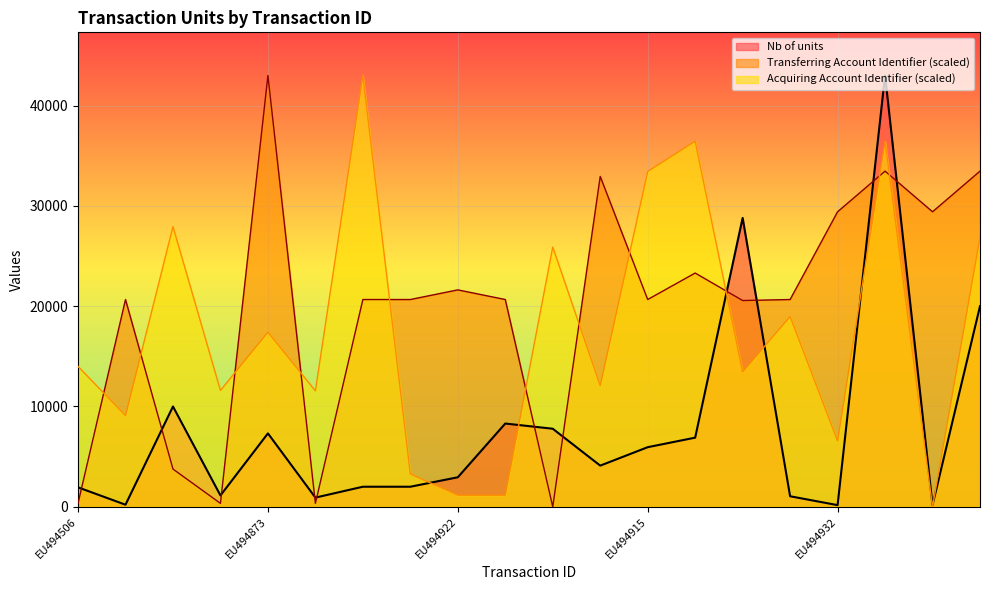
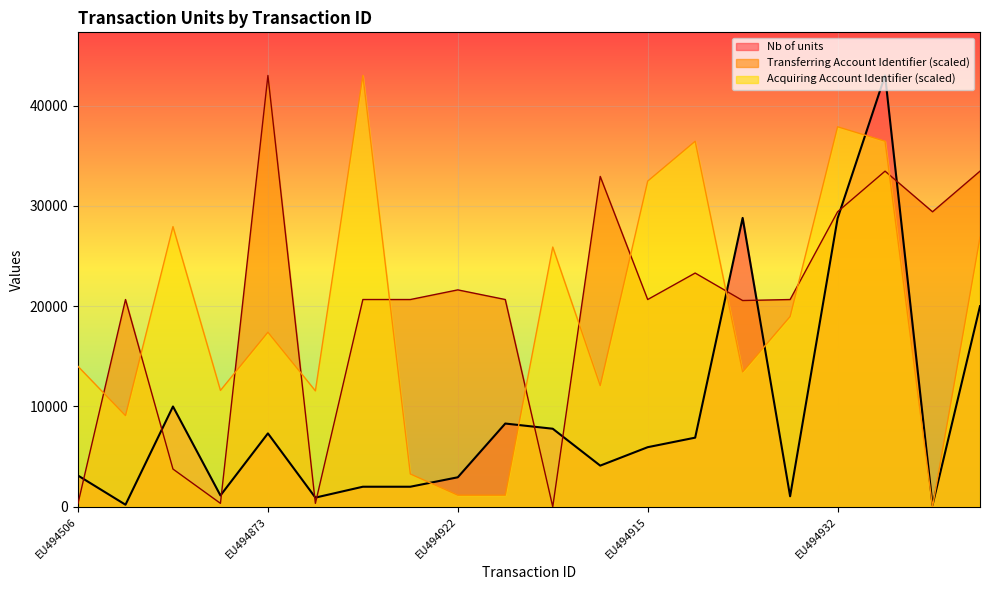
Nb of units, EU494506: 1900 -> 3100
Acquiring Account Identifier (scaled), EU494915: 33400 -> 32500
Nb of units, EU494932: 200 -> 28700
Acquiring Account Identifier (scaled), EU494932: 6600 -> 37900
